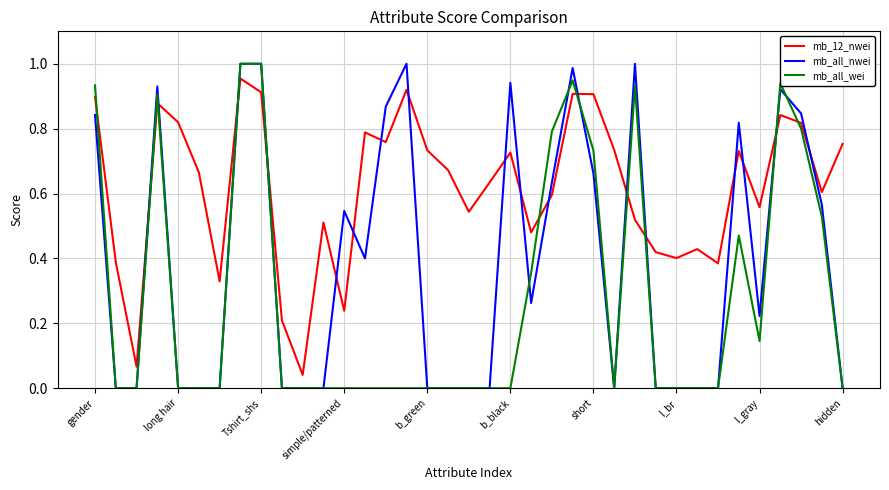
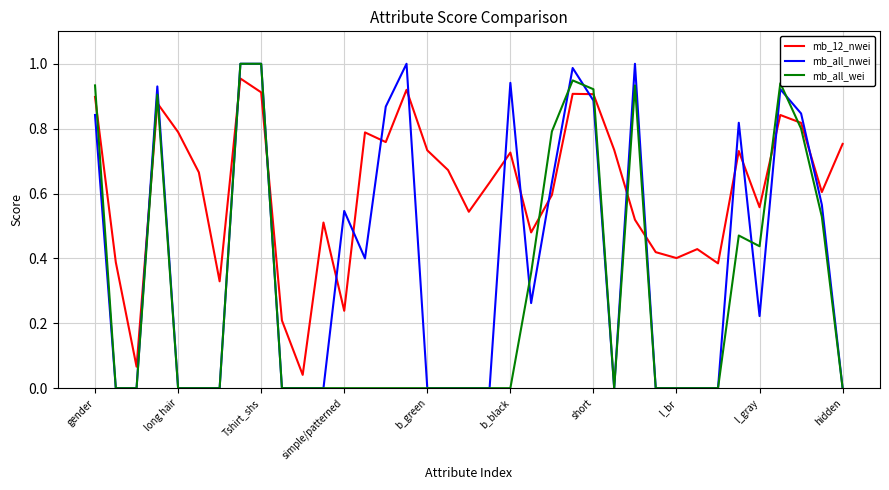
mb_12_nwei, long hair: 0.82 -> 0.79
mb_all_nwei, short: 0.66 -> 0.89
mb_all_wei, short: 0.73 -> 0.92
mb_all_wei, l_gray: 0.15 -> 0.44
